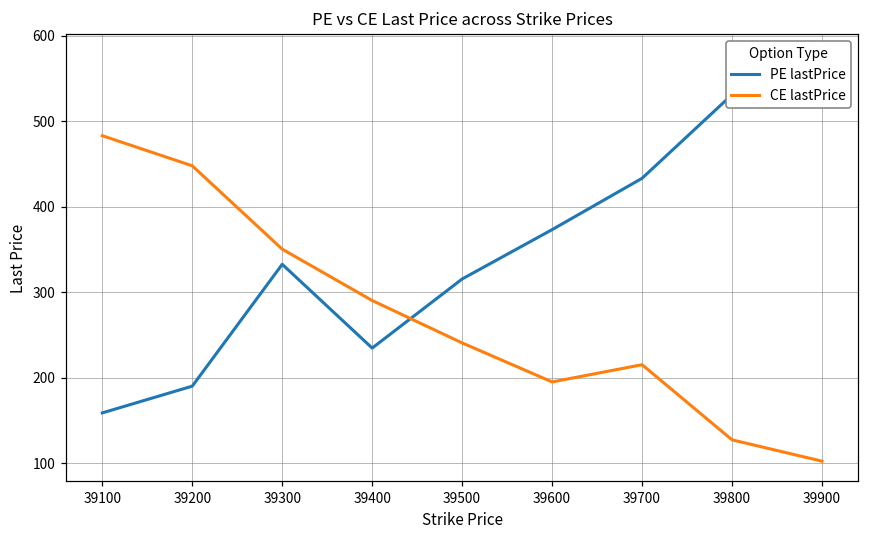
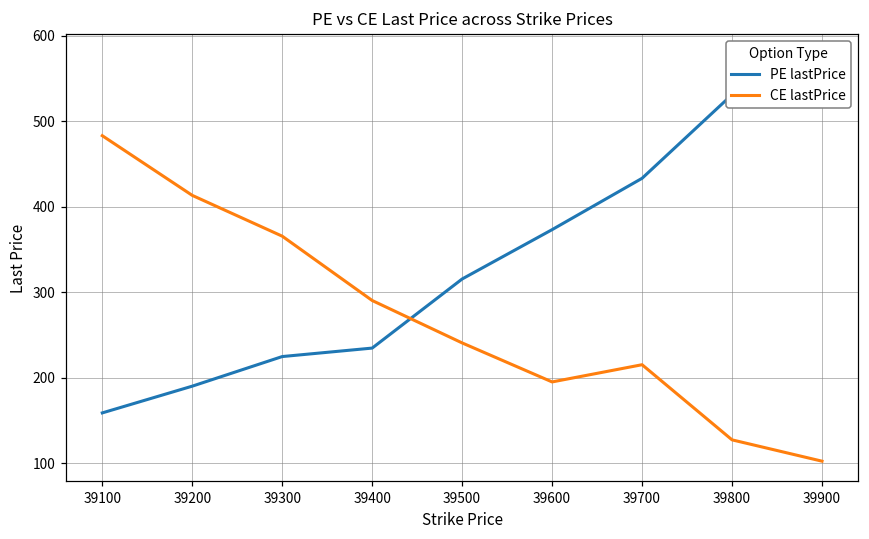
CE lastPrice, 39200: 450 -> 410
PE lastPrice, 39300: 330 -> 220
CE lastPrice, 39300: 350 -> 370
